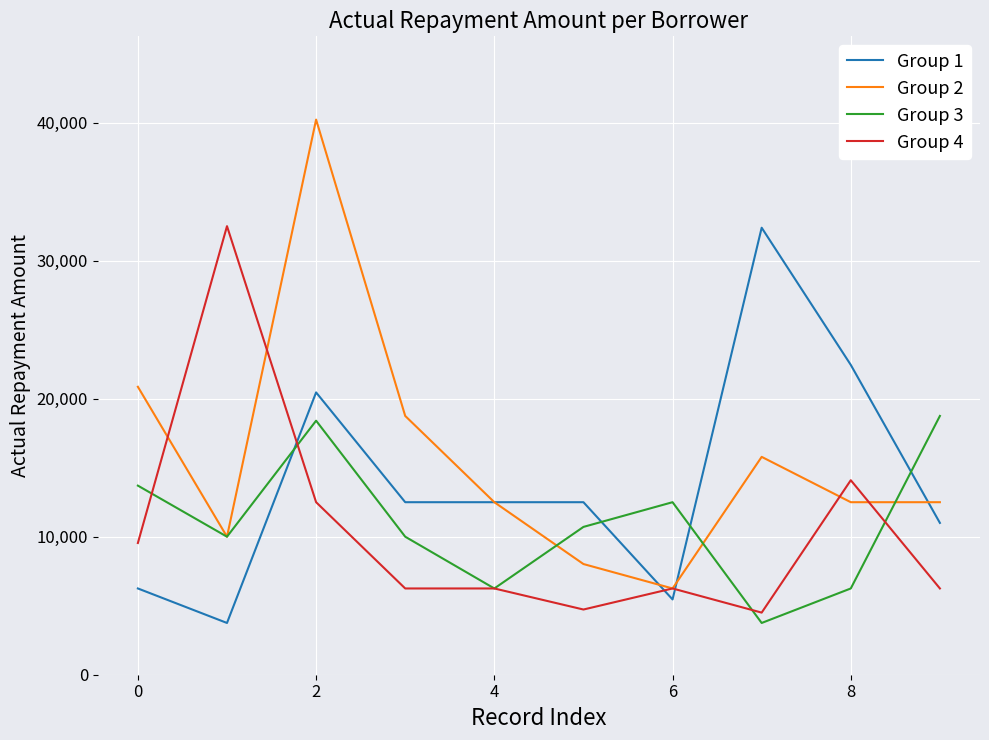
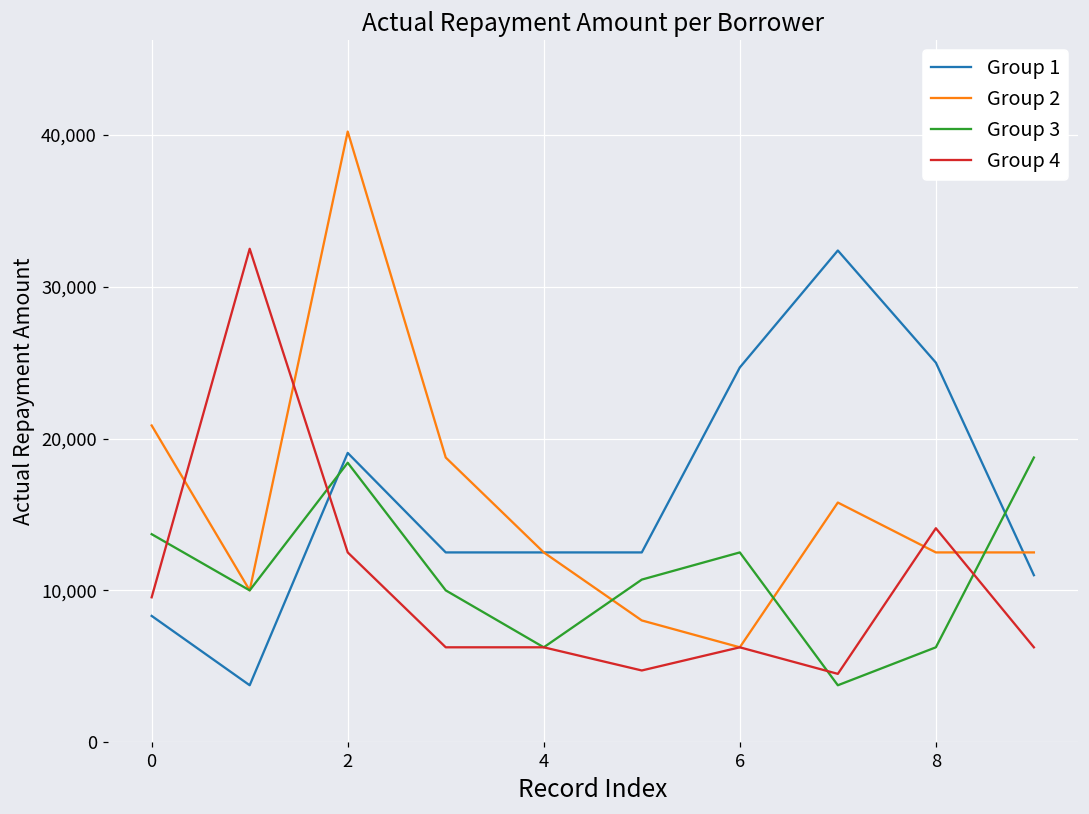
Group 1, 0: 6,300 -> 8,300
Group 1, 2: 20,500 -> 19,100
Group 1, 6: 5,500 -> 24,700
Group 1, 8: 22,400 -> 25,000
